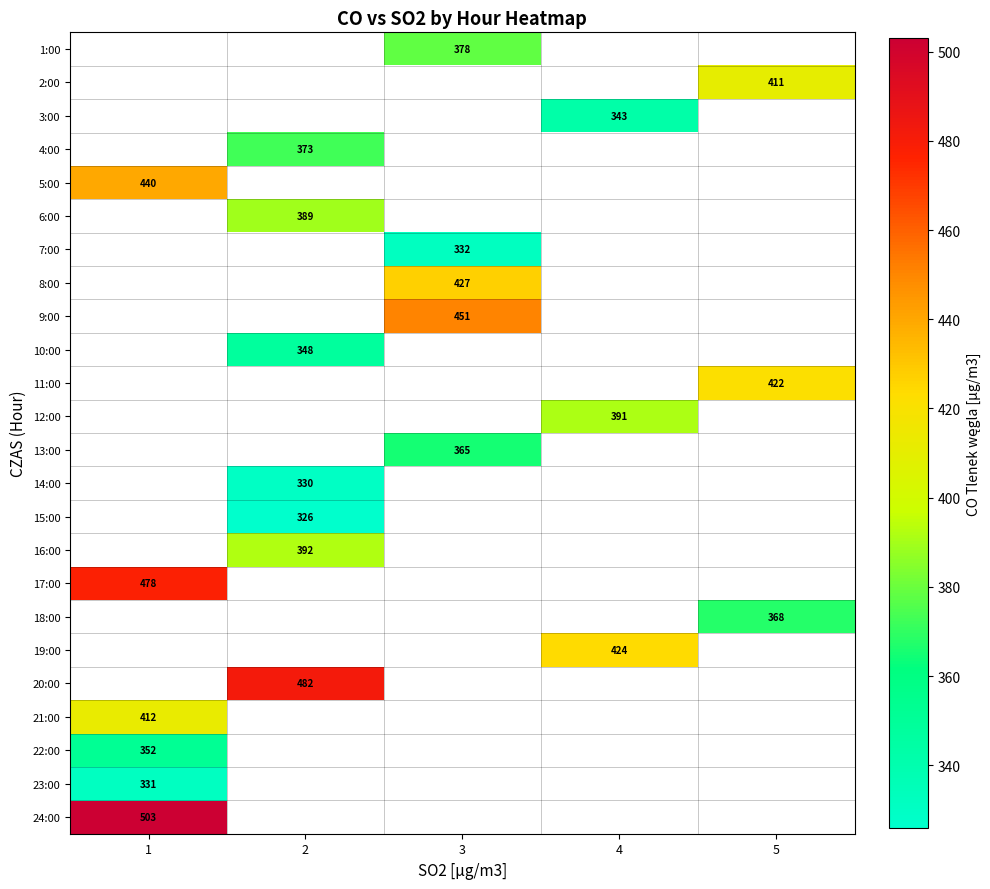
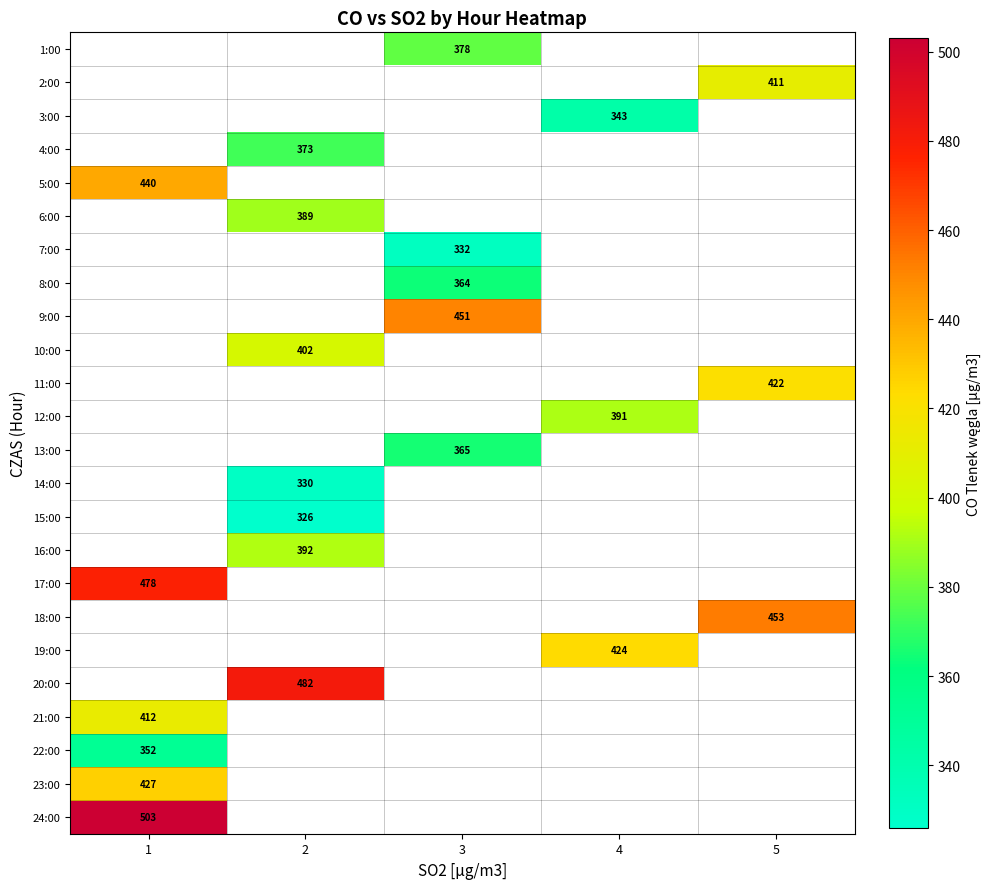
8:00, 3: 427 -> 364
10:00, 2: 348 -> 402
18:00, 5: 368 -> 453
23:00, 1: 331 -> 427
